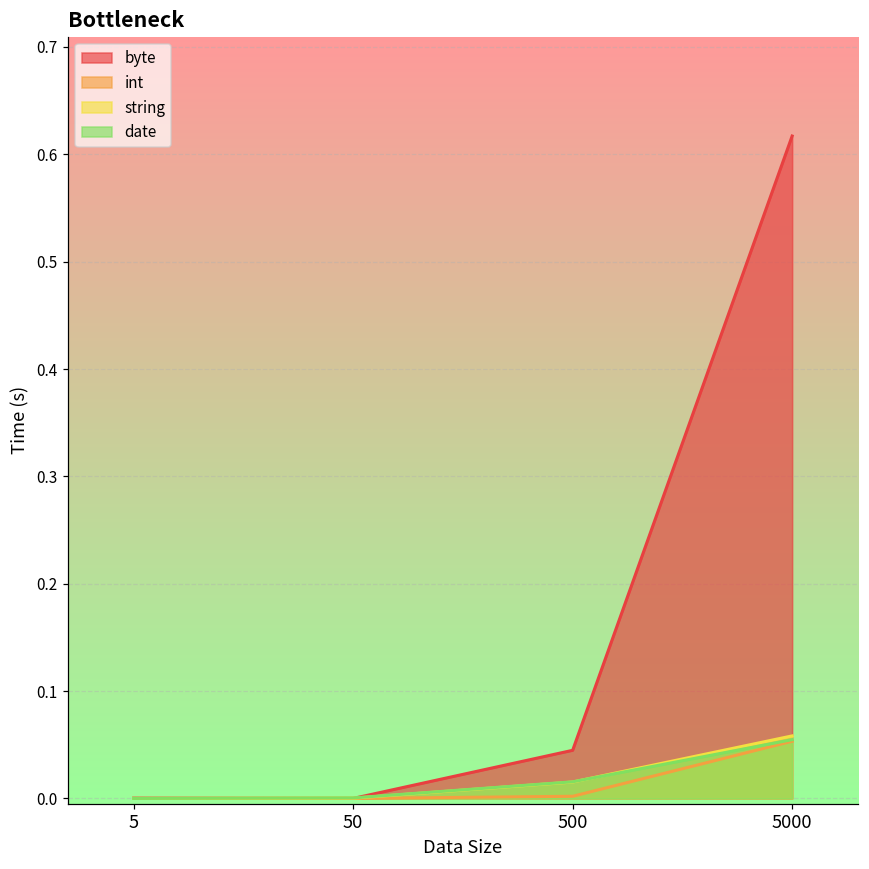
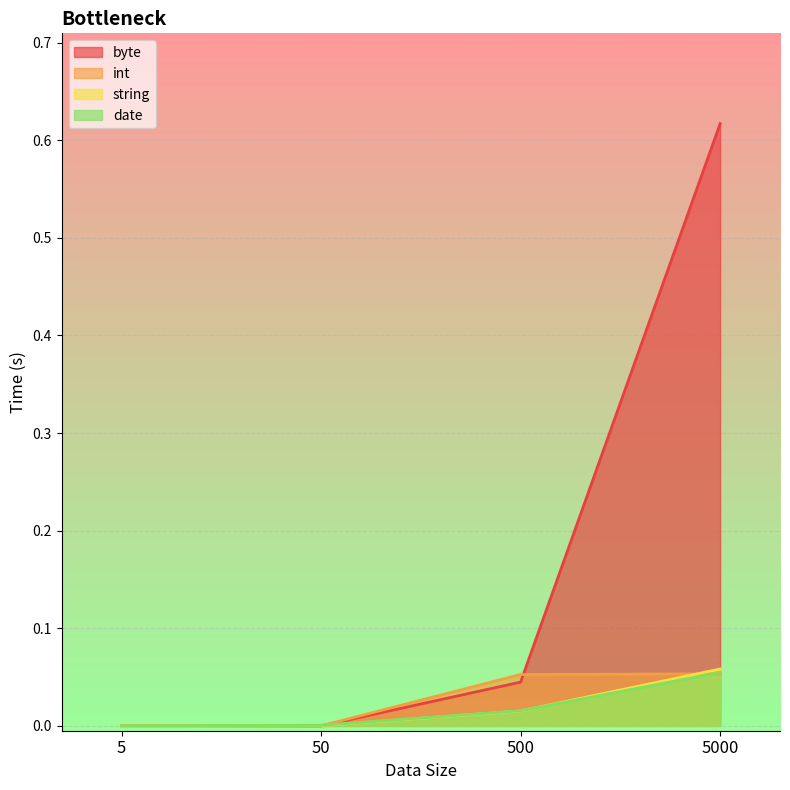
int, 500: 0.00 -> 0.05
